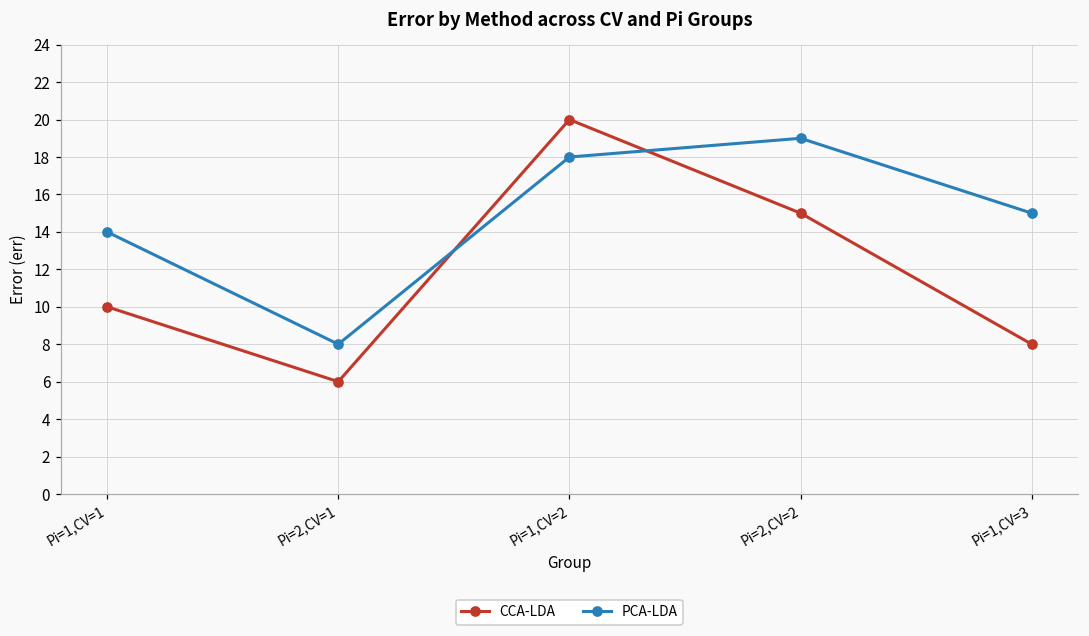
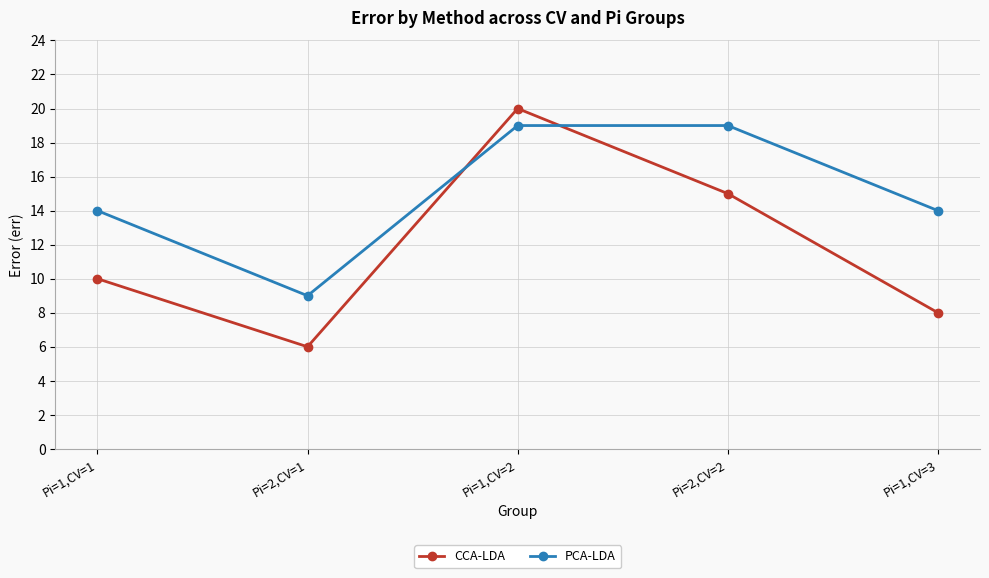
PCA-LDA, Pi=2,CV=1: 8 -> 9
PCA-LDA, Pi=1,CV=2: 18 -> 19
PCA-LDA, Pi=1,CV=3: 15 -> 14
